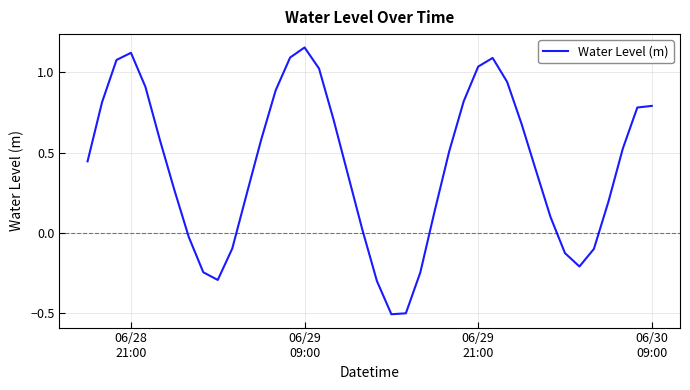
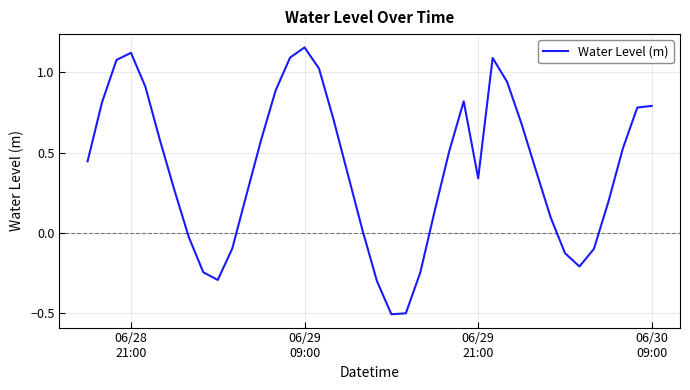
06/29 21:00: 1.04 -> 0.34
